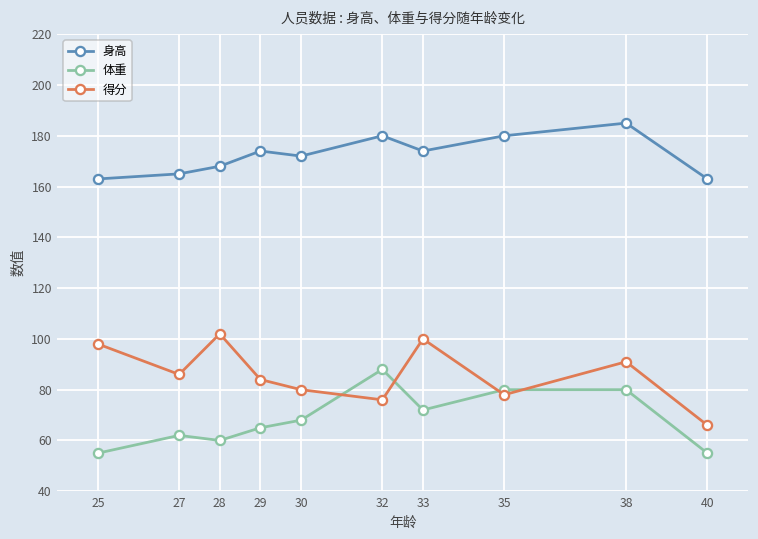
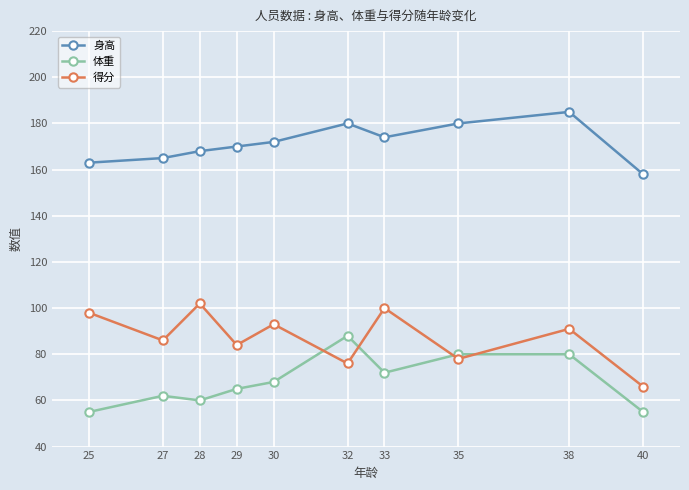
身高, 29: 174 -> 170
得分, 30: 80 -> 93
身高, 40: 163 -> 158
